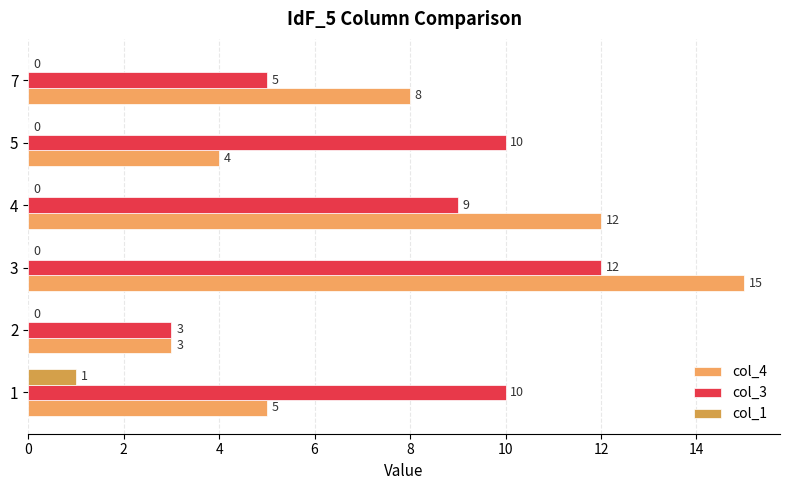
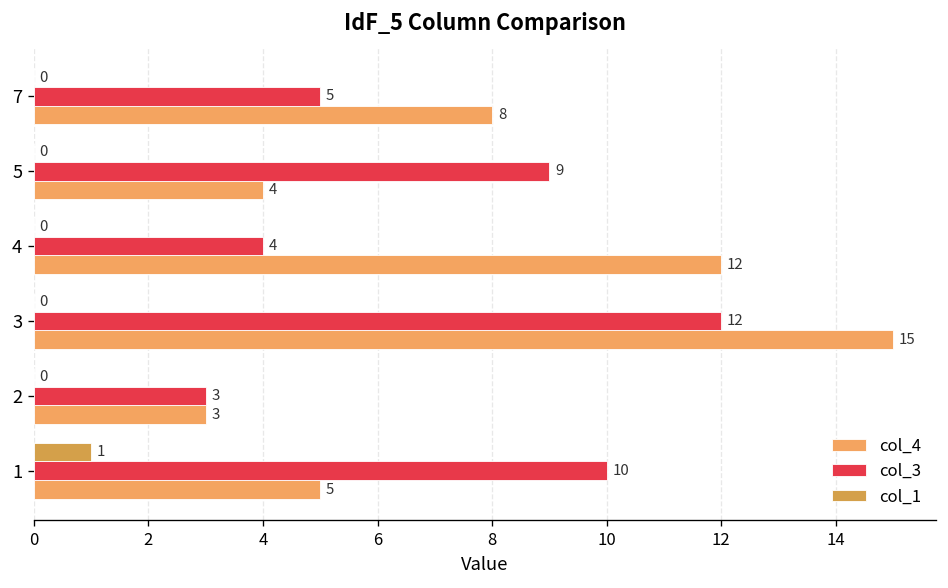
col_3, 5: 10 -> 9
col_3, 4: 9 -> 4
